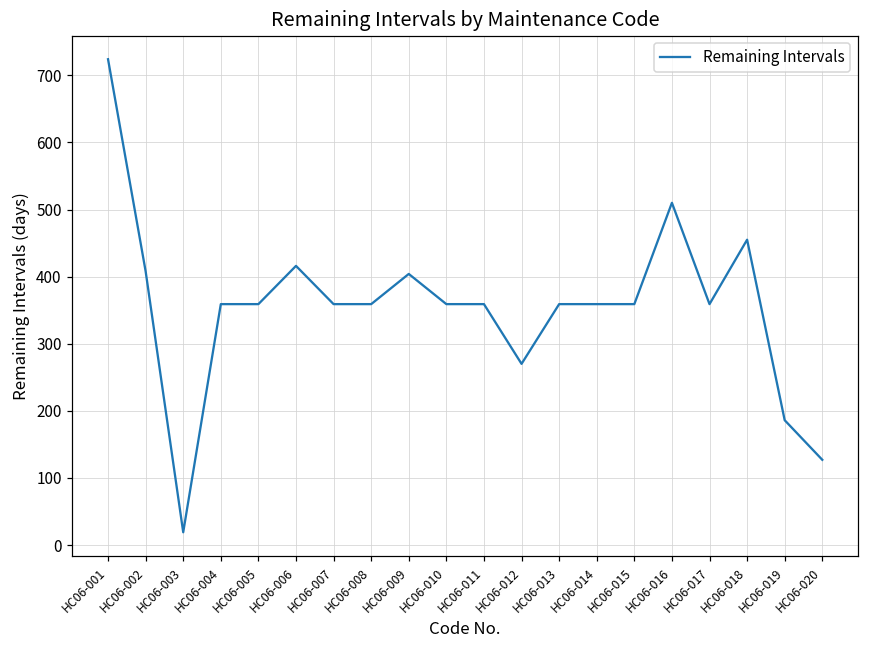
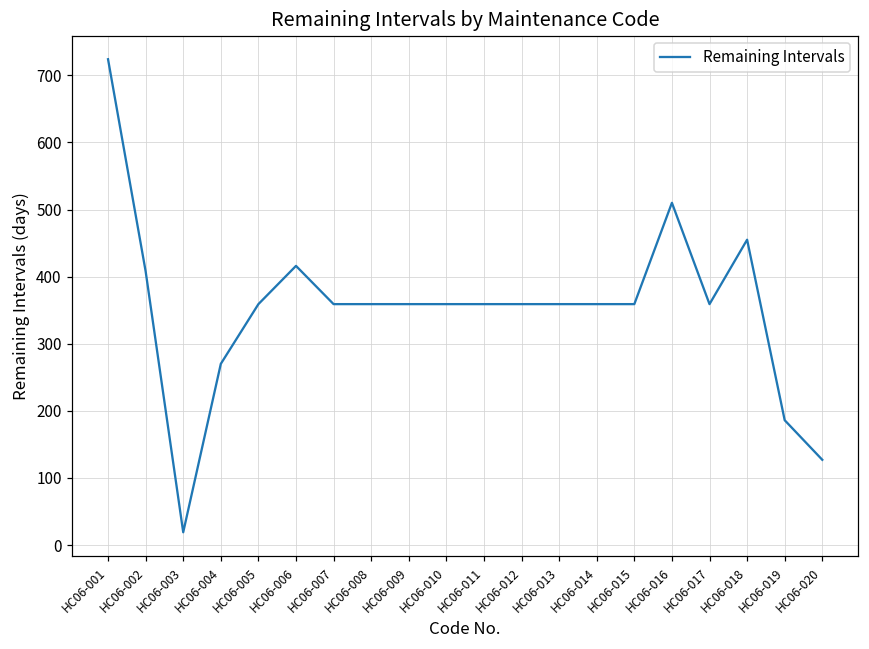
HC06-004: 360 -> 270
HC06-009: 400 -> 360
HC06-012: 270 -> 360
